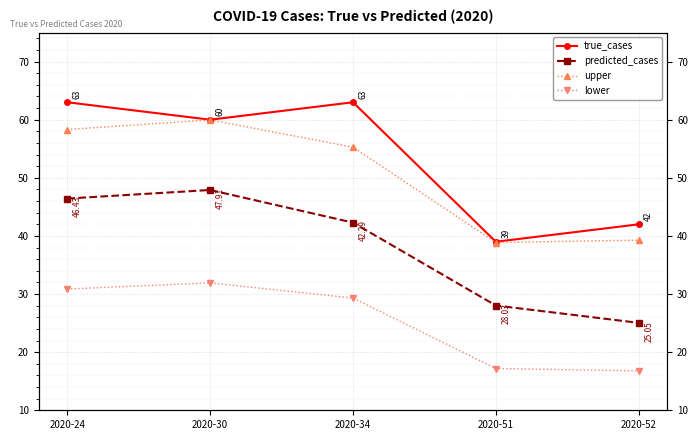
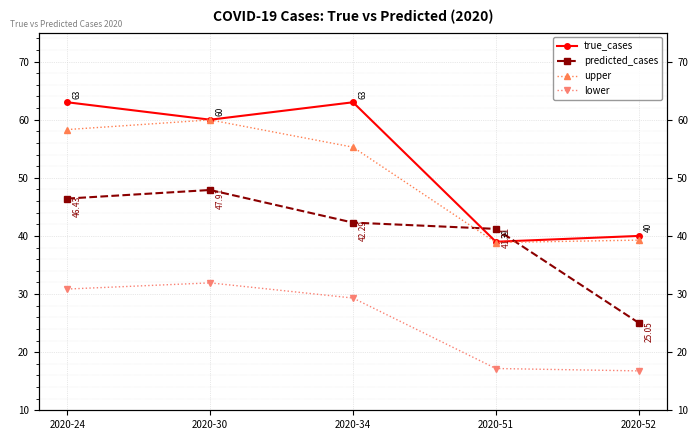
predicted_cases, 2020-51: 28.03 -> 41.21
true_cases, 2020-52: 42 -> 40
